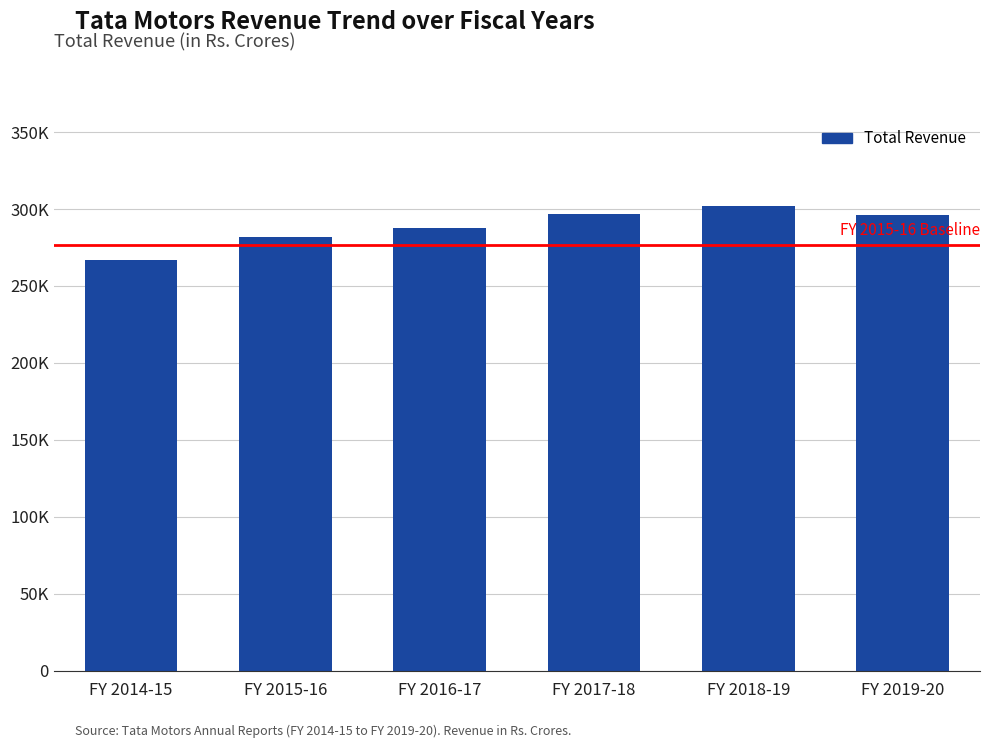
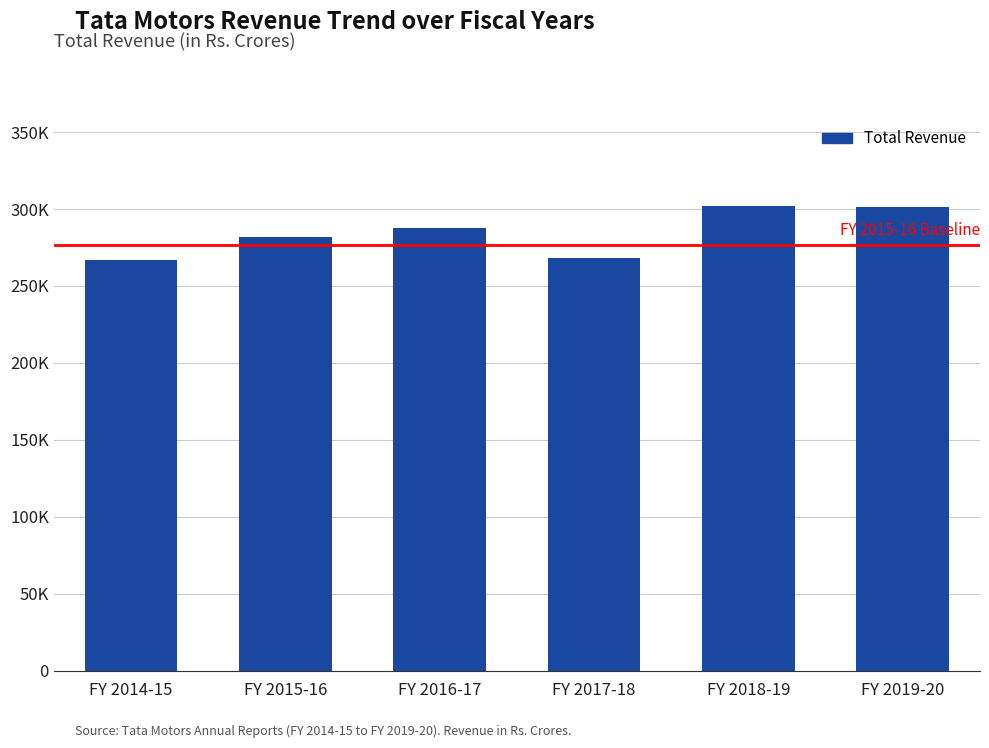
FY 2017-18: 297000 -> 268000
FY 2019-20: 296000 -> 301000
